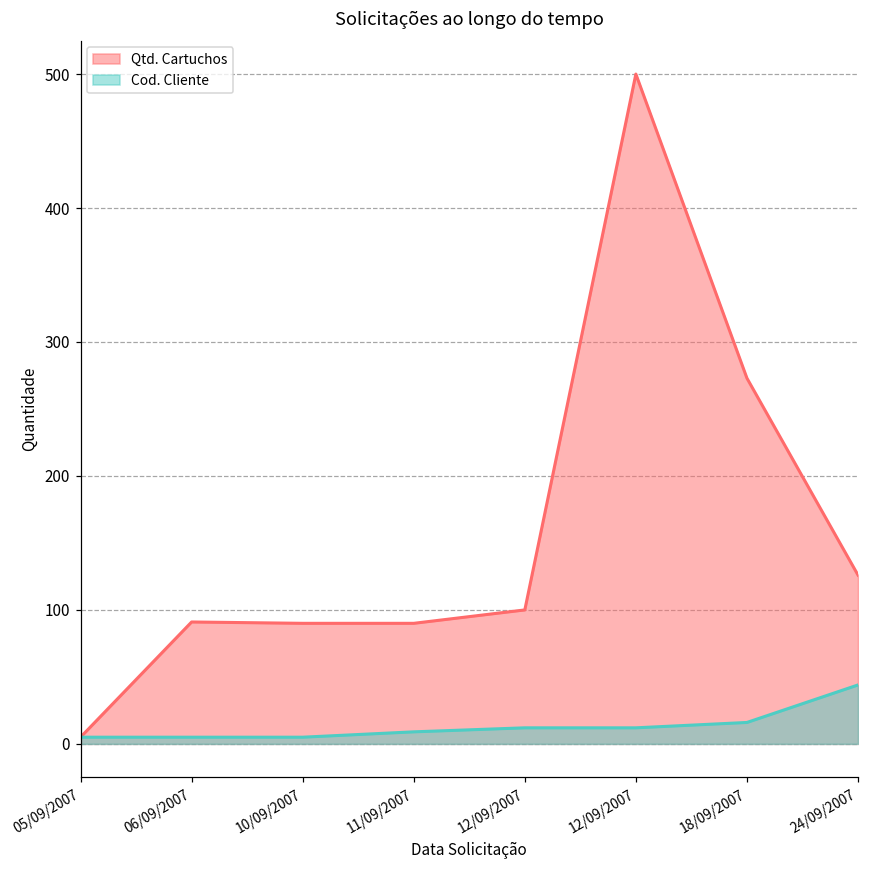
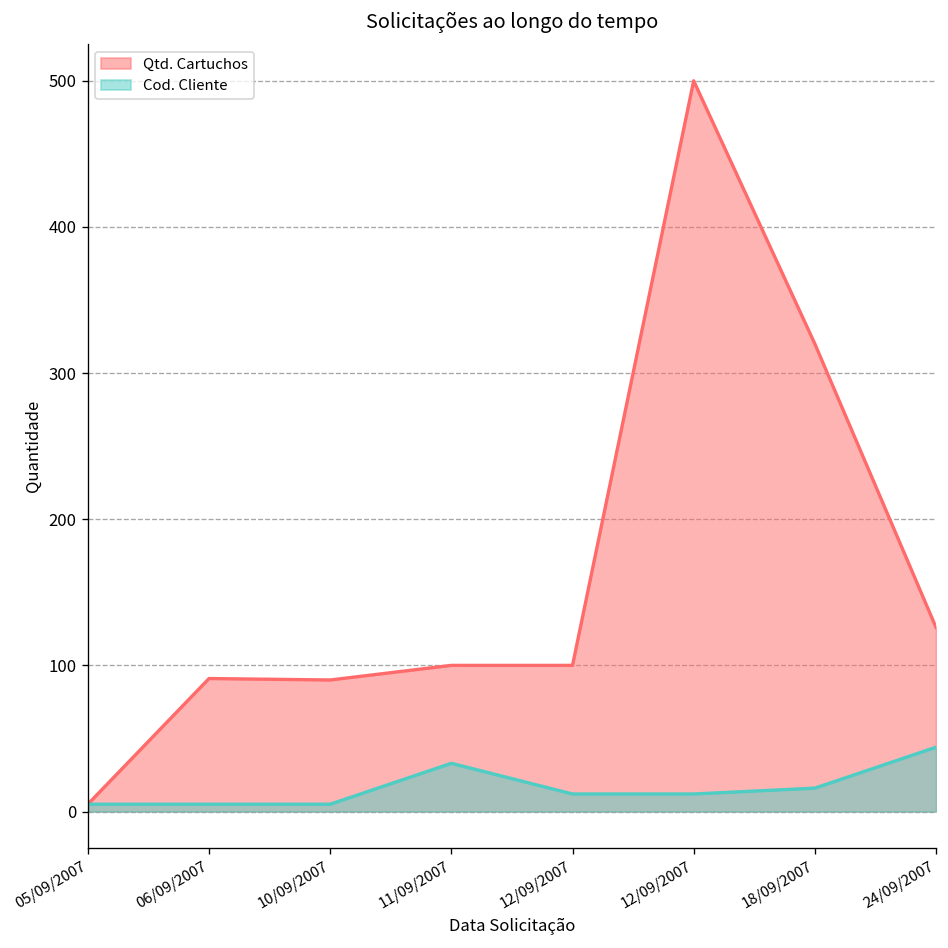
Qtd. Cartuchos, 11/09/2007: 90 -> 100
Cod. Cliente, 11/09/2007: 9 -> 33
Qtd. Cartuchos, 18/09/2007: 273 -> 320
